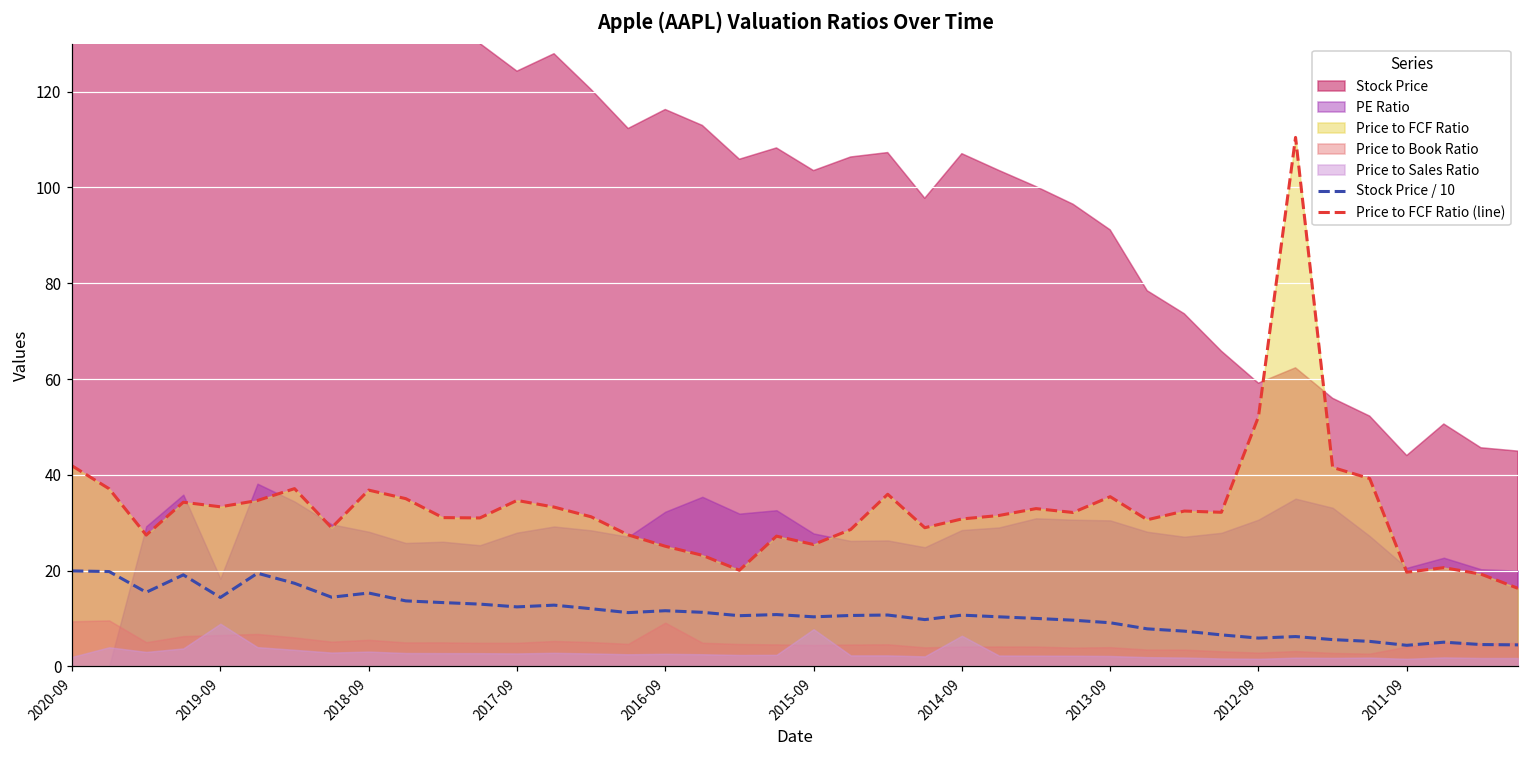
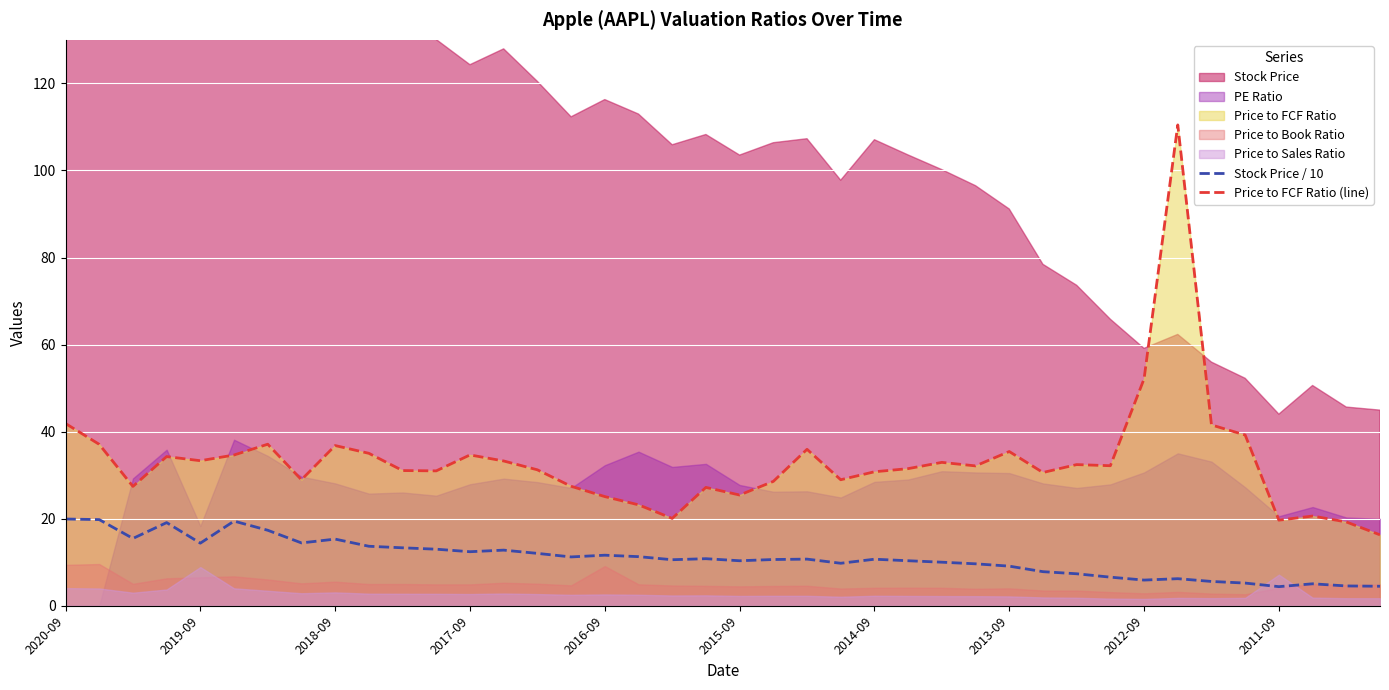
Price to Sales Ratio, 2020-09: 2 -> 4
Price to Sales Ratio, 2015-09: 8 -> 2
Price to Sales Ratio, 2014-09: 6 -> 2
Price to Sales Ratio, 2011-09: 2 -> 7
